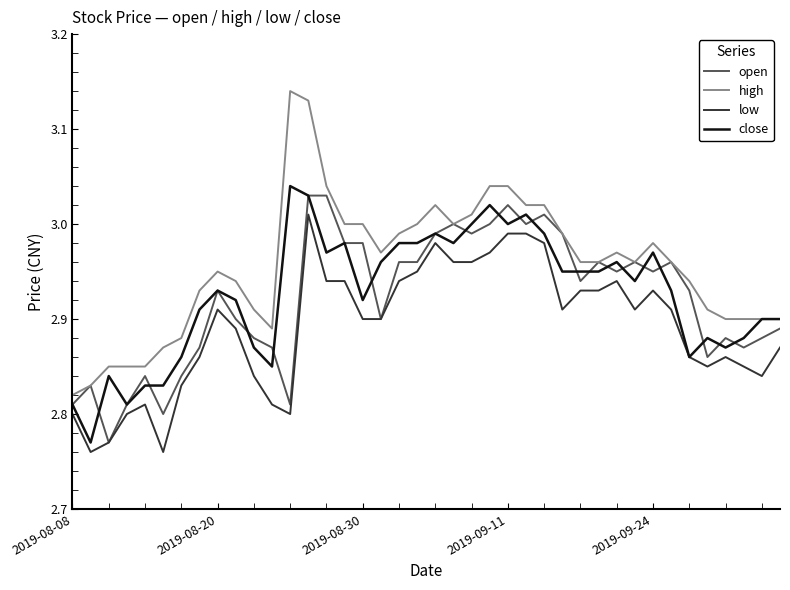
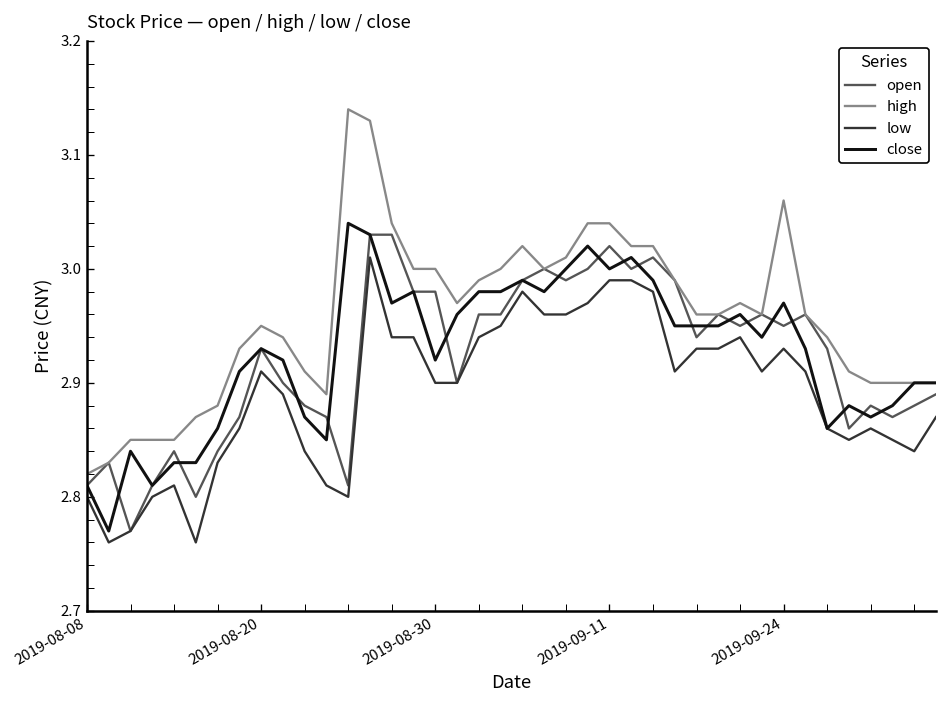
high, 2019-09-24: 2.98 -> 3.06
